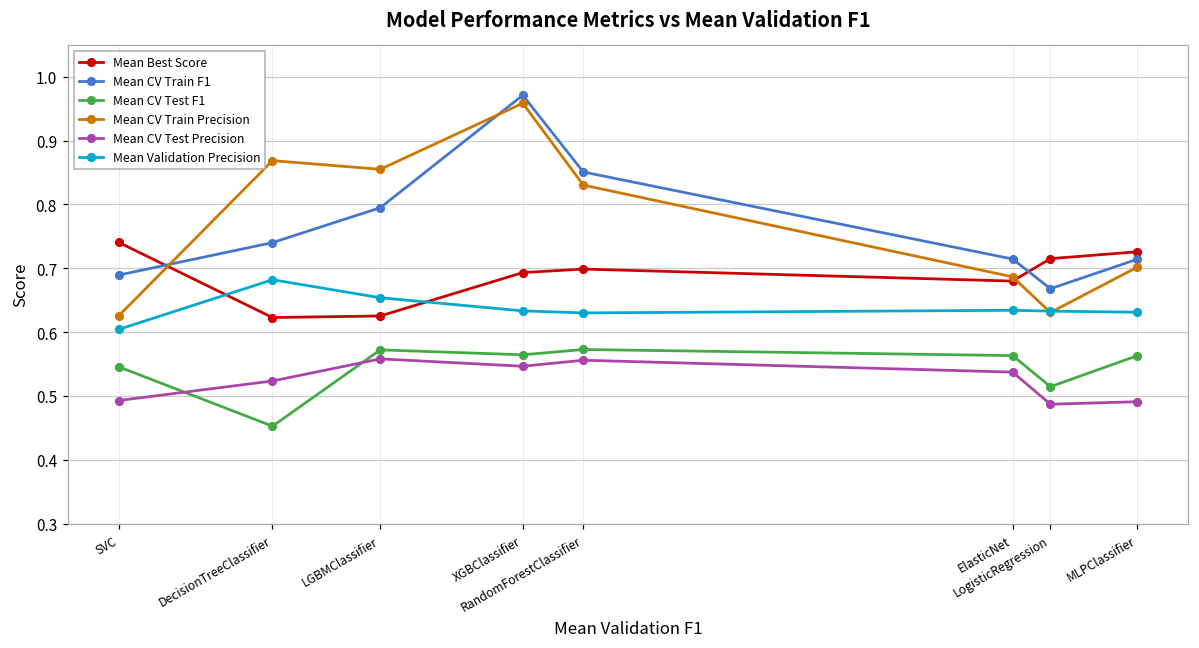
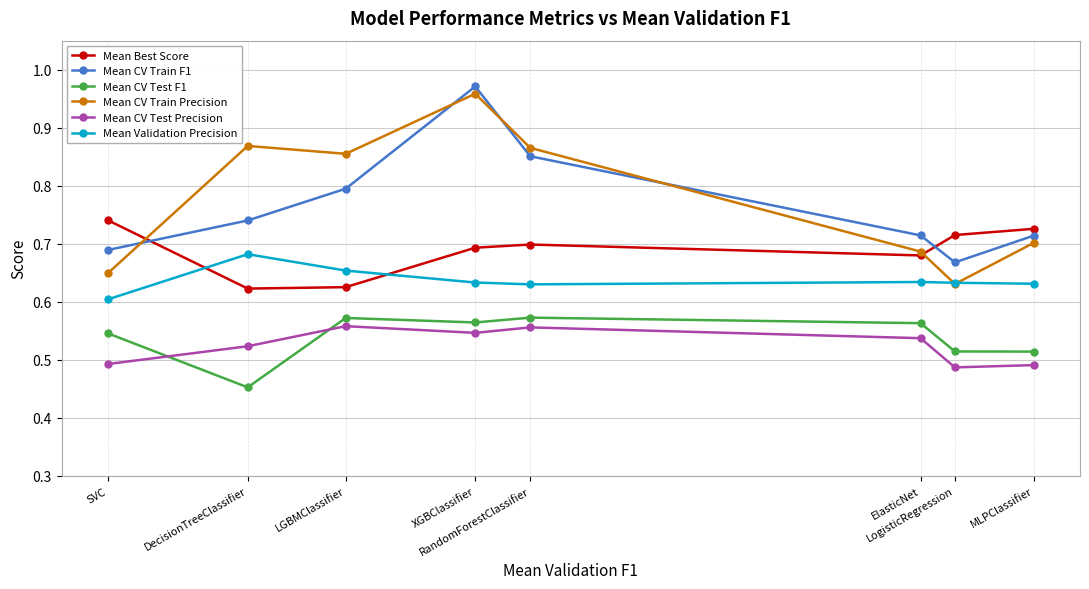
Mean CV Train Precision, SVC: 0.63 -> 0.65
Mean CV Train Precision, RandomForestClassifier: 0.83 -> 0.87
Mean CV Test F1, MLPClassifier: 0.56 -> 0.51
